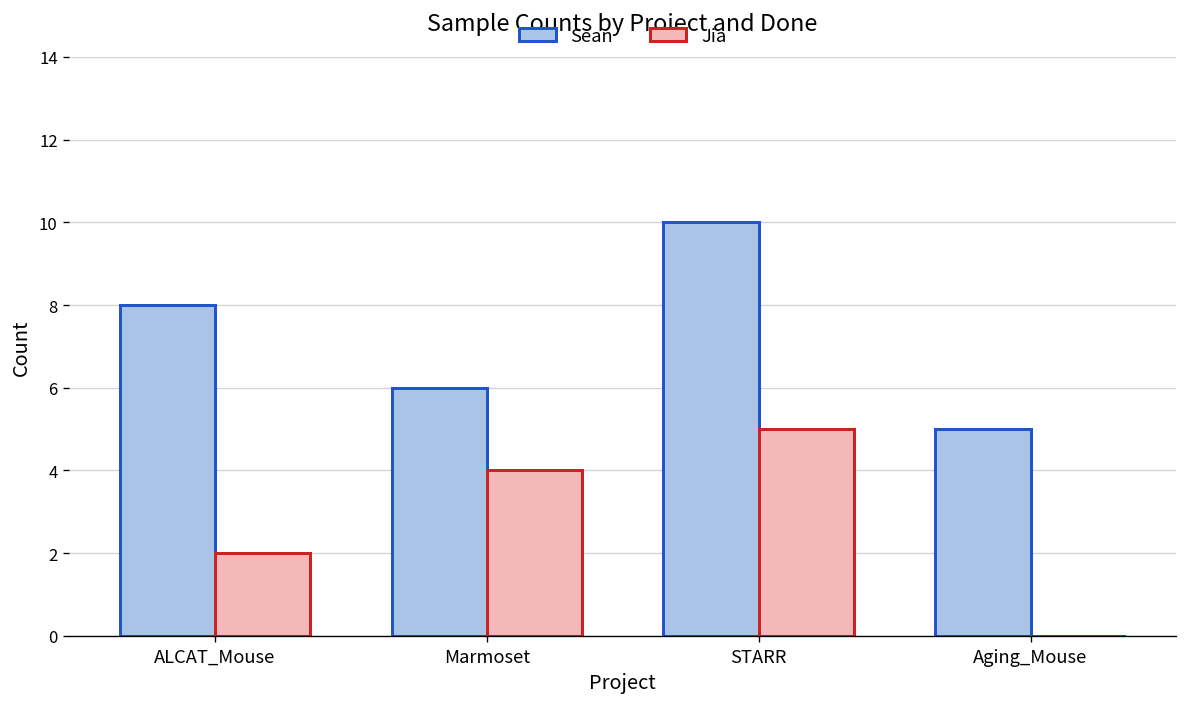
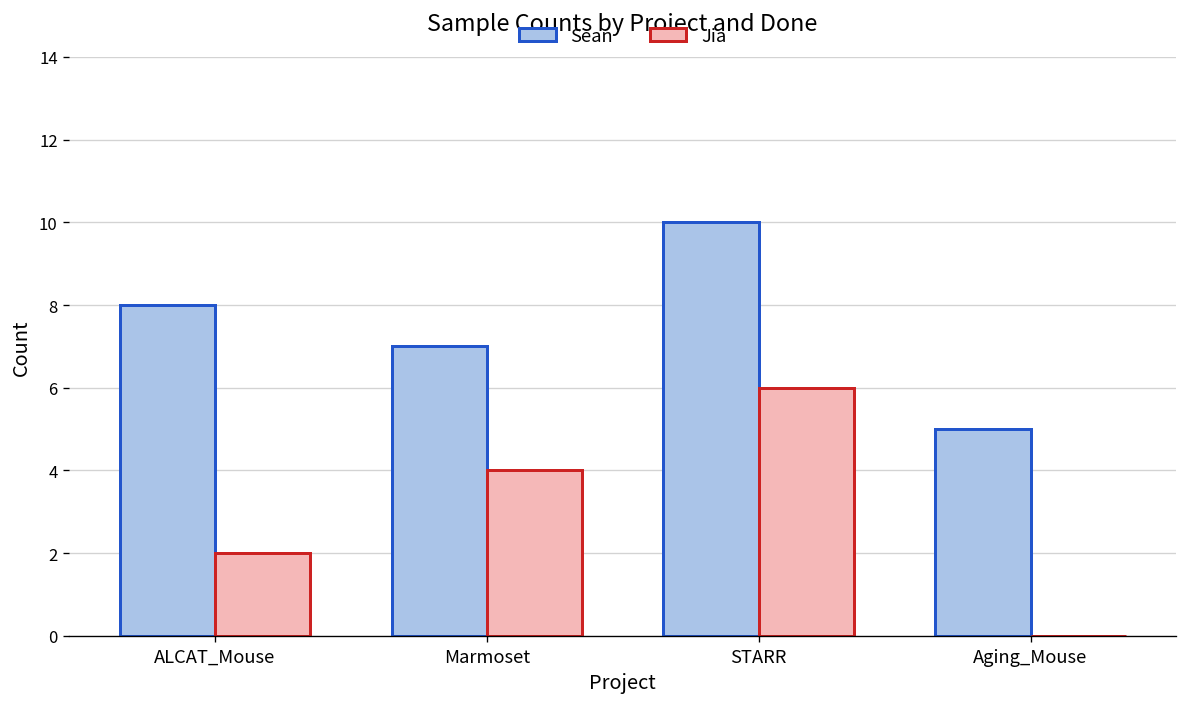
Sean, Marmoset: 6 -> 7
Jia, STARR: 5 -> 6
